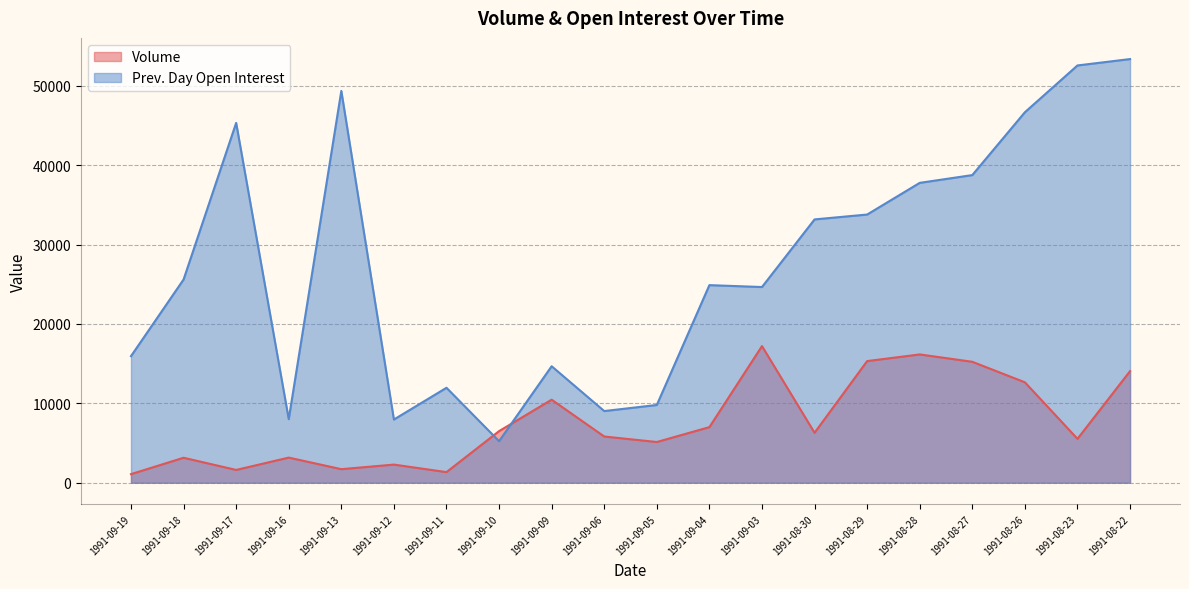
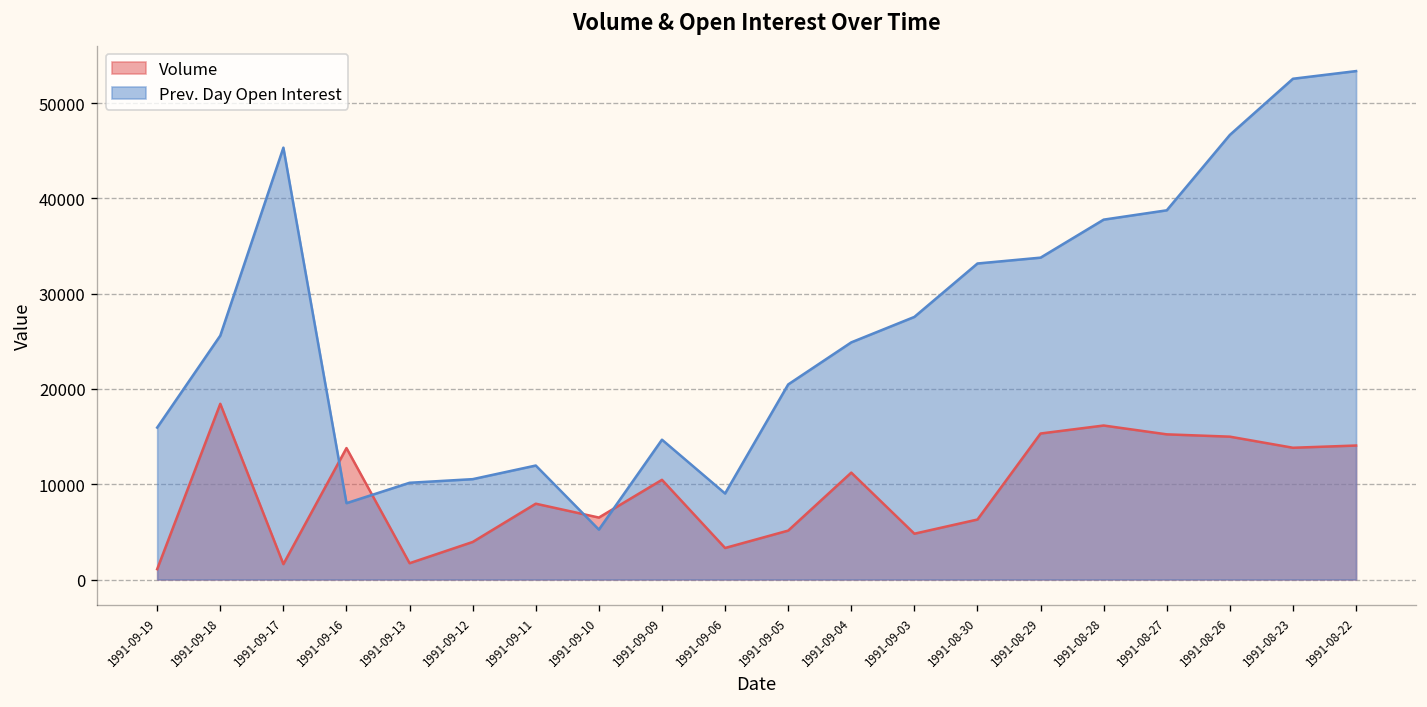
Volume, 1991-09-18: 3000 -> 18000
Volume, 1991-09-16: 3000 -> 14000
Prev. Day Open Interest, 1991-09-13: 49000 -> 10000
Volume, 1991-09-12: 2000 -> 4000
Prev. Day Open Interest, 1991-09-12: 8000 -> 11000
Volume, 1991-09-11: 1000 -> 8000
Volume, 1991-09-06: 6000 -> 3000
Prev. Day Open Interest, 1991-09-05: 10000 -> 20000
Volume, 1991-09-04: 7000 -> 11000
Volume, 1991-09-03: 17000 -> 5000
Prev. Day Open Interest, 1991-09-03: 25000 -> 28000
Volume, 1991-08-26: 13000 -> 15000
Volume, 1991-08-23: 6000 -> 14000
